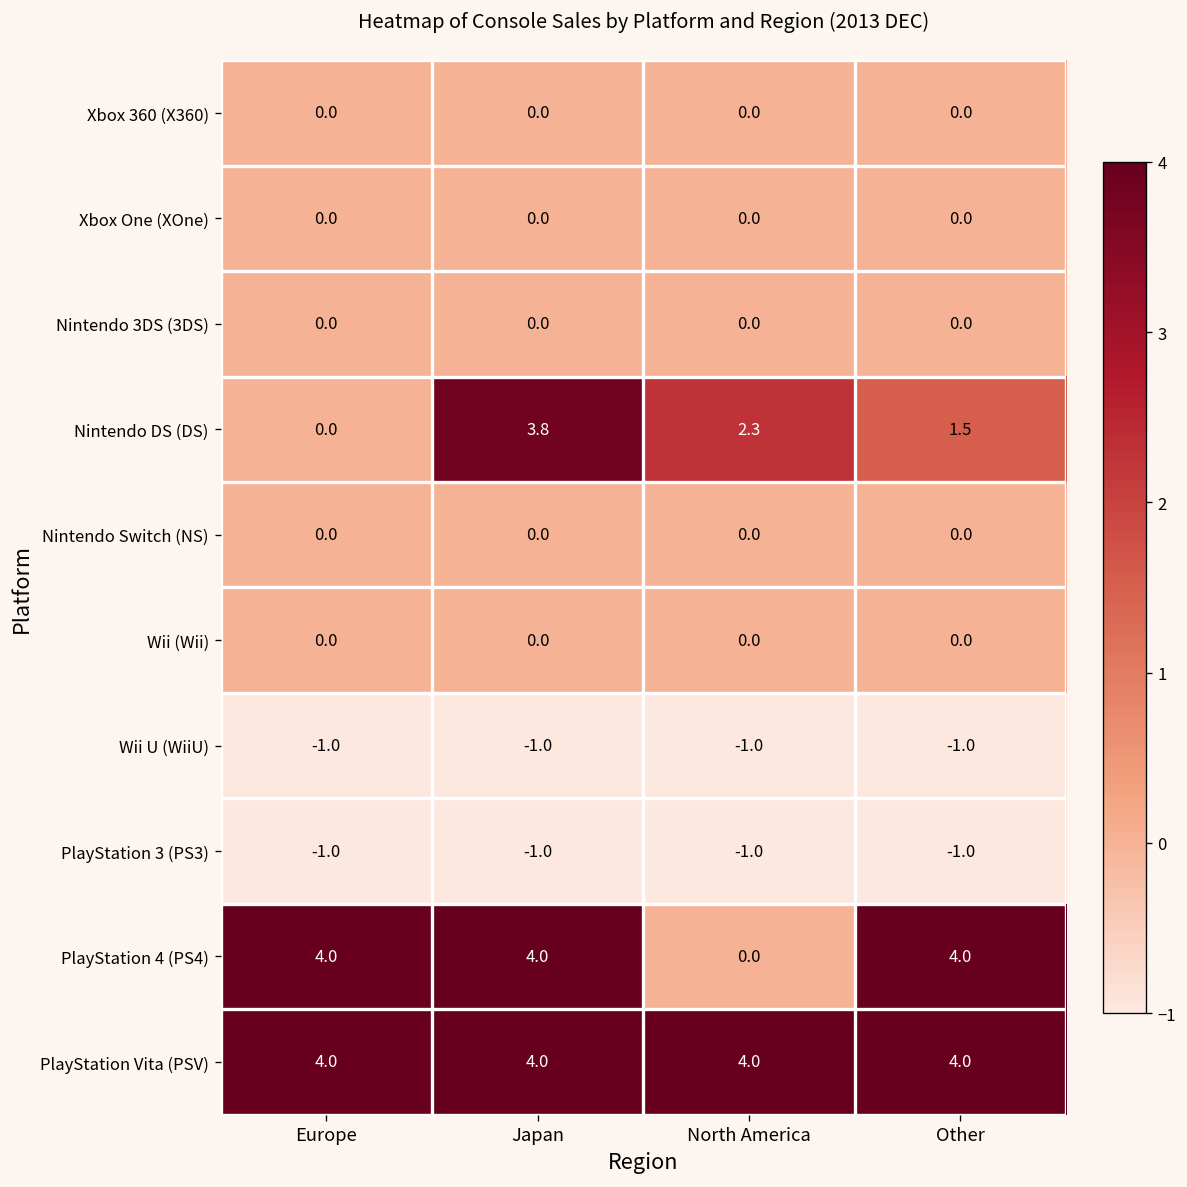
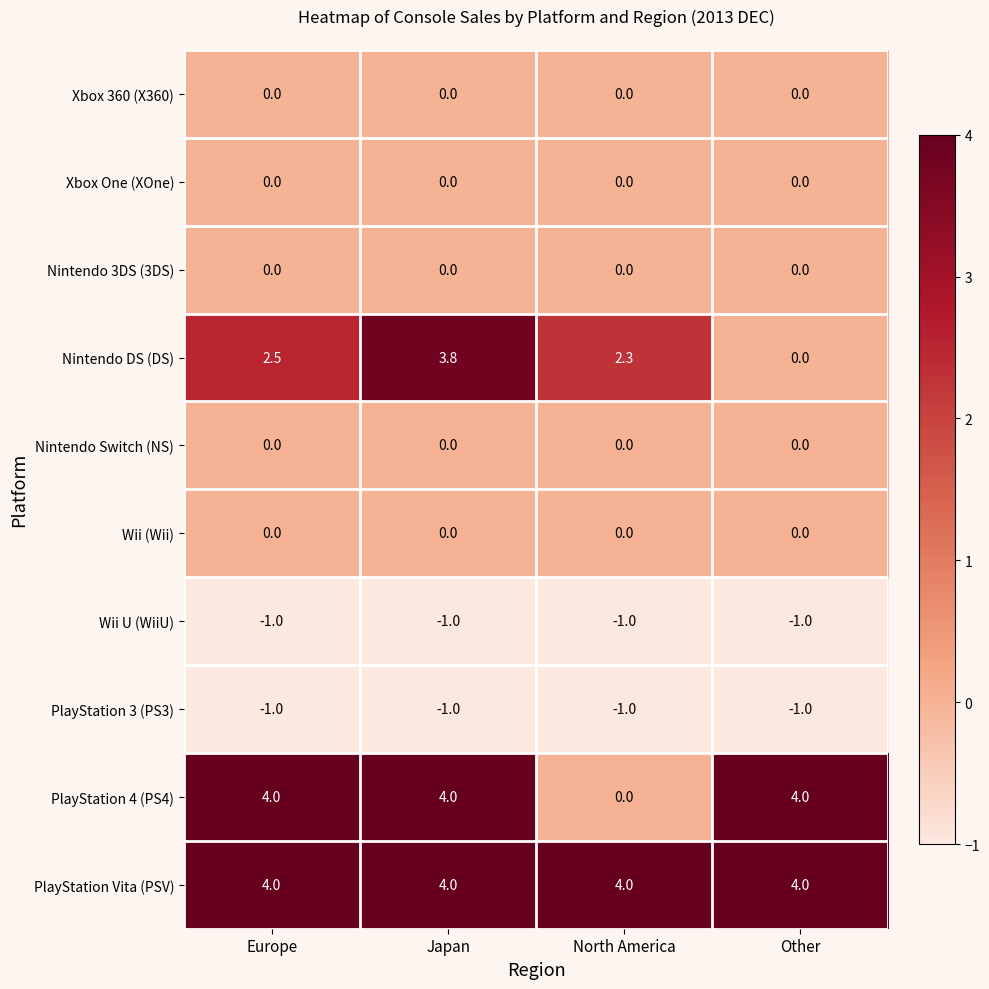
Nintendo DS (DS), Europe: 0.0 -> 2.5
Nintendo DS (DS), Other: 1.5 -> 0.0
